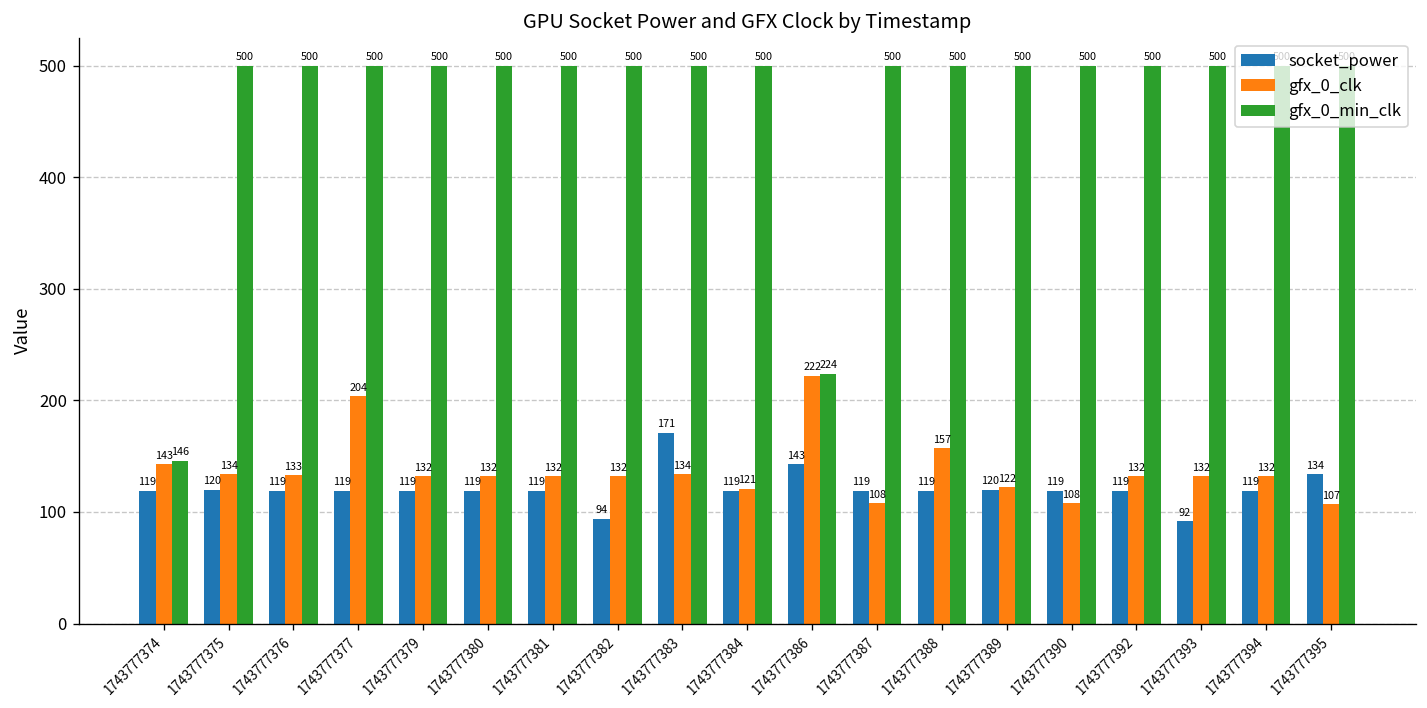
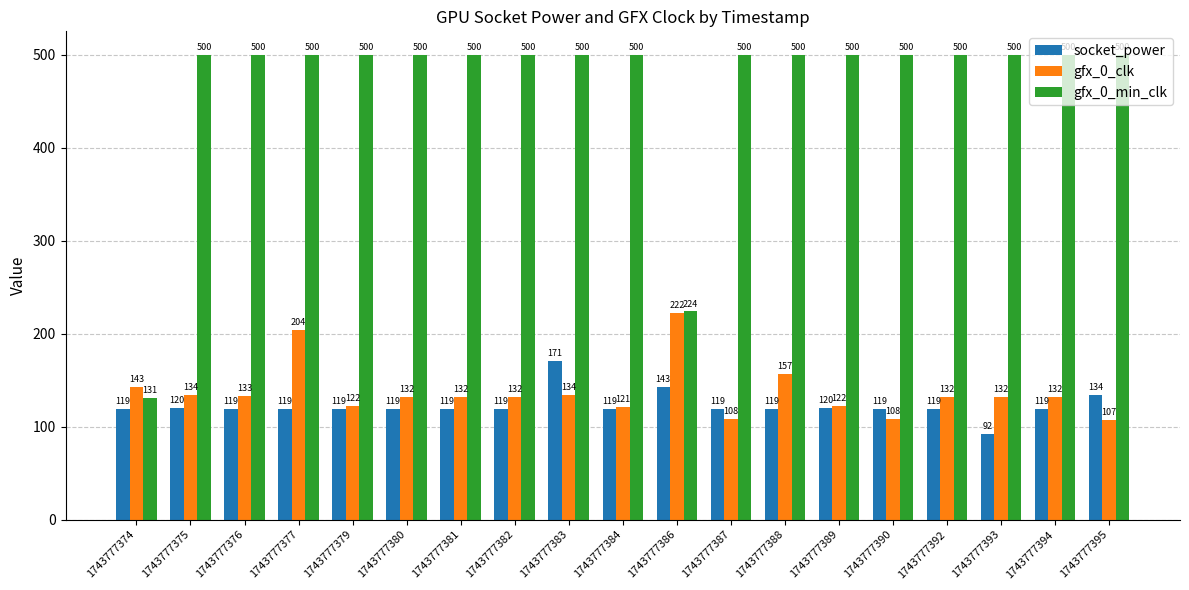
gfx_0_min_clk, 1743777374: 146 -> 131
gfx_0_clk, 1743777379: 132 -> 122
socket_power, 1743777382: 94 -> 119
